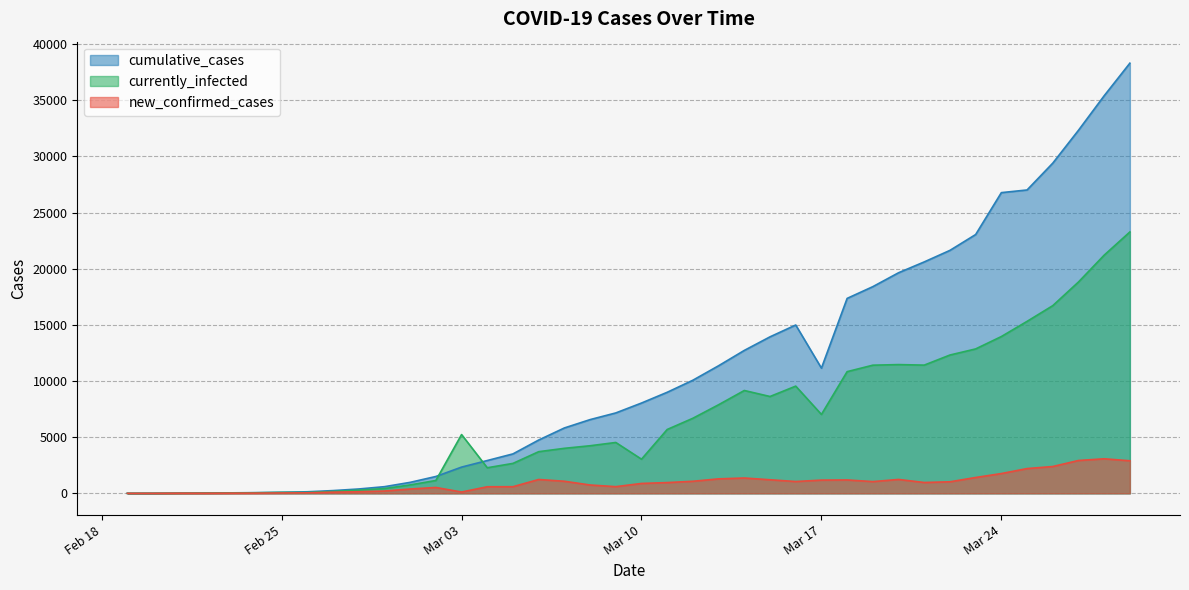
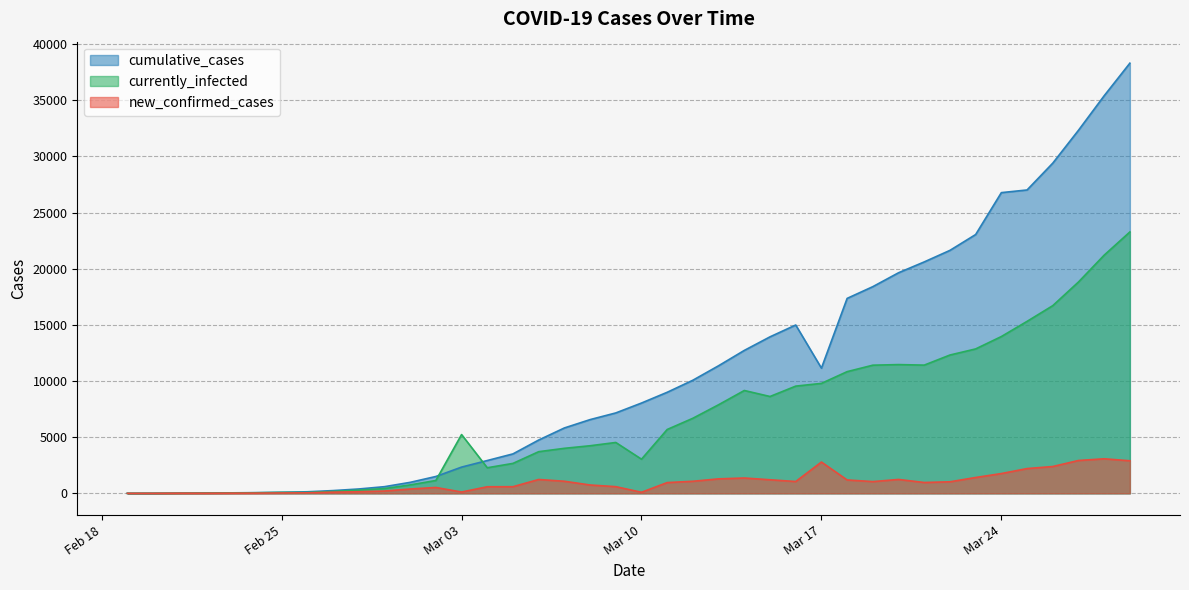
new_confirmed_cases, Mar 10: 900 -> 100
currently_infected, Mar 17: 7000 -> 9800
new_confirmed_cases, Mar 17: 1200 -> 2800
